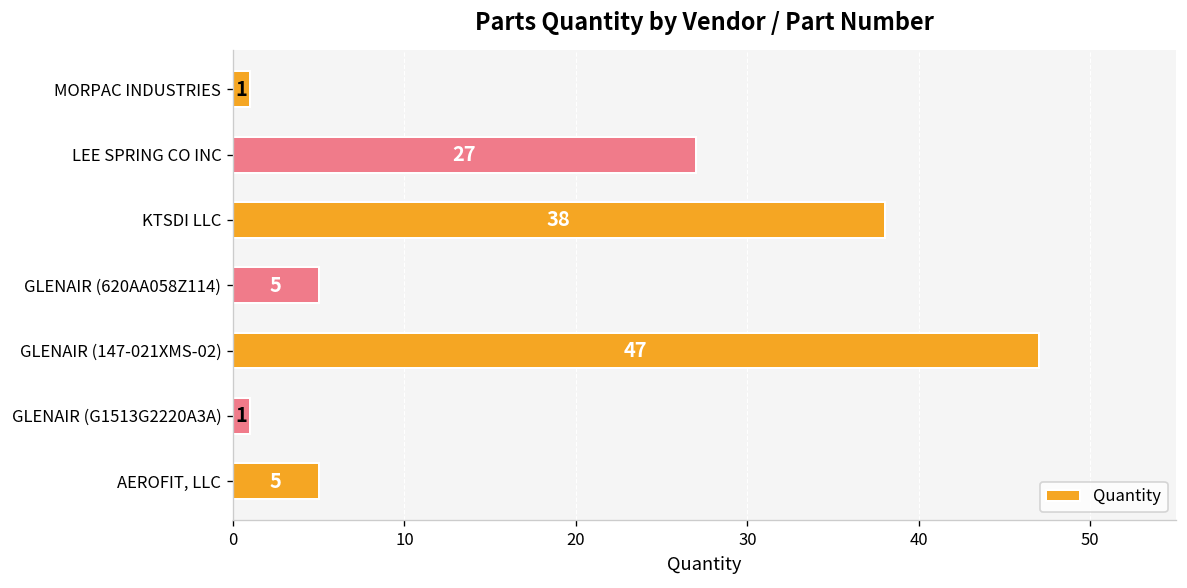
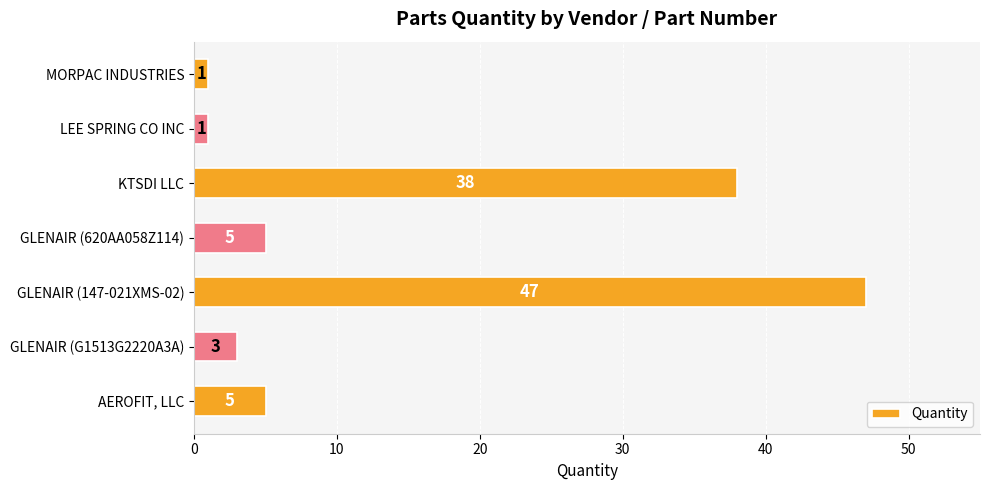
LEE SPRING CO INC: 27 -> 1
GLENAIR (G1513G2220A3A): 1 -> 3
